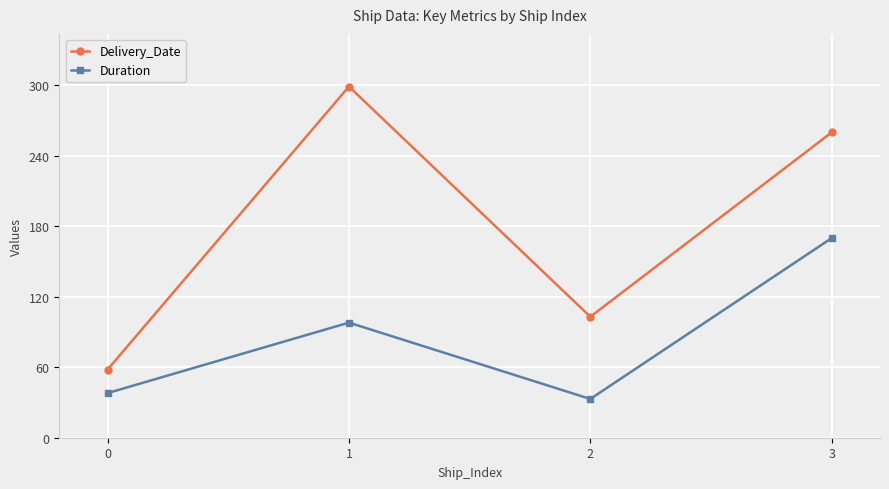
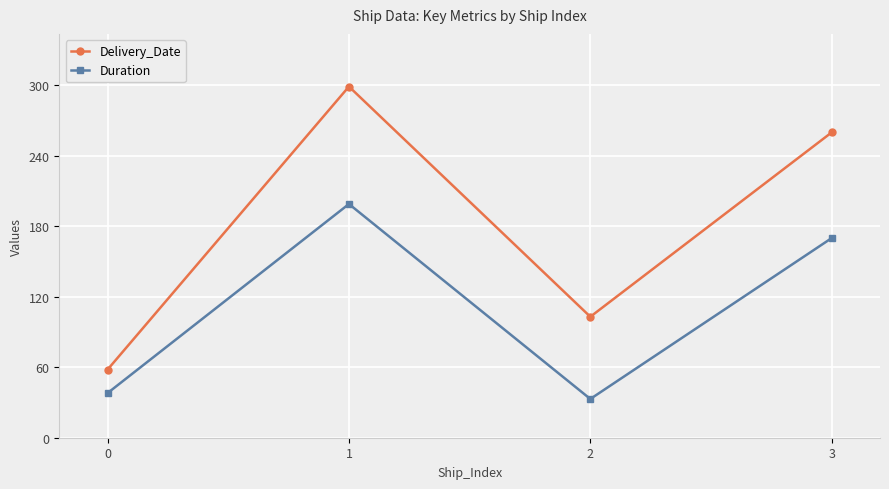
Duration, 1: 98 -> 199
